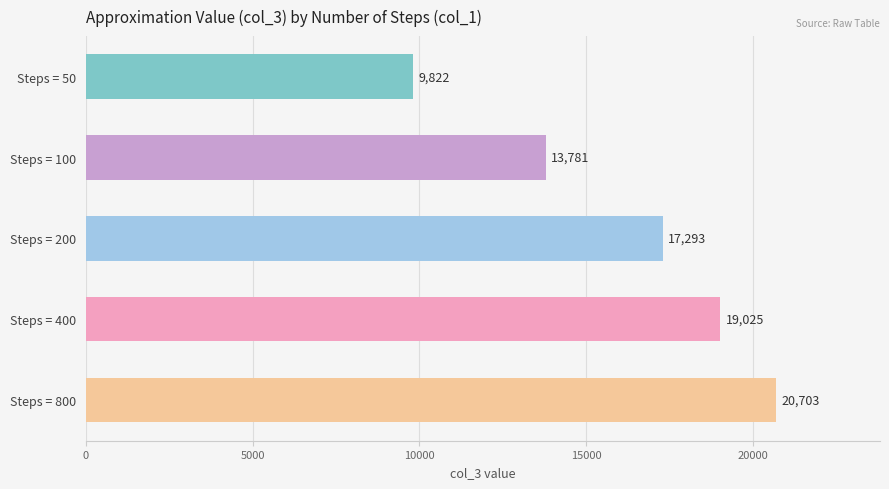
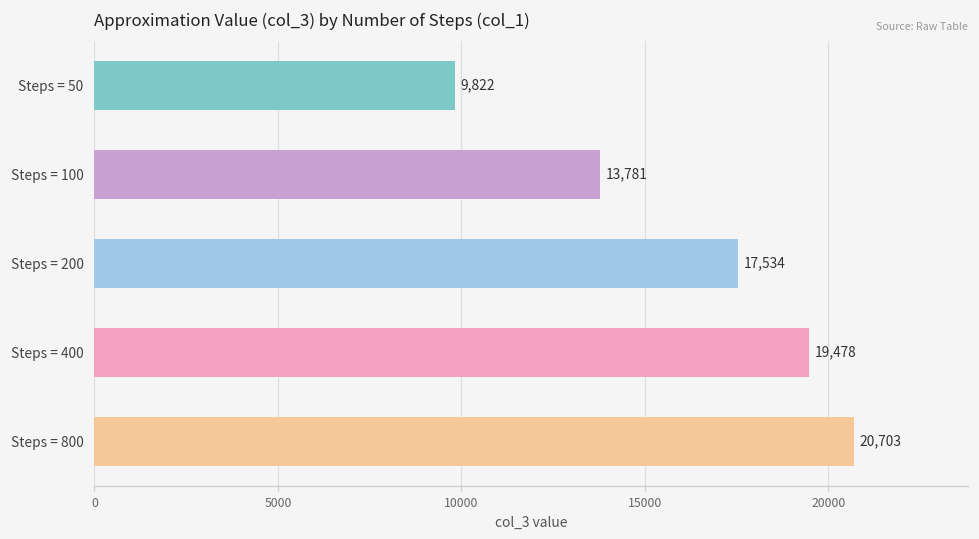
Steps = 200: 17,293 -> 17,534
Steps = 400: 19,025 -> 19,478
